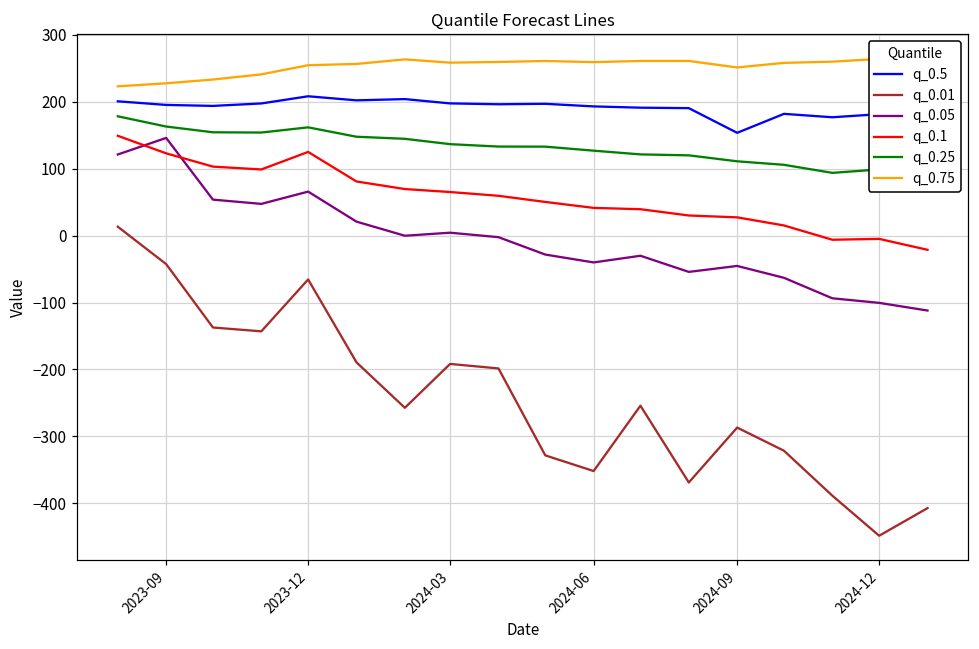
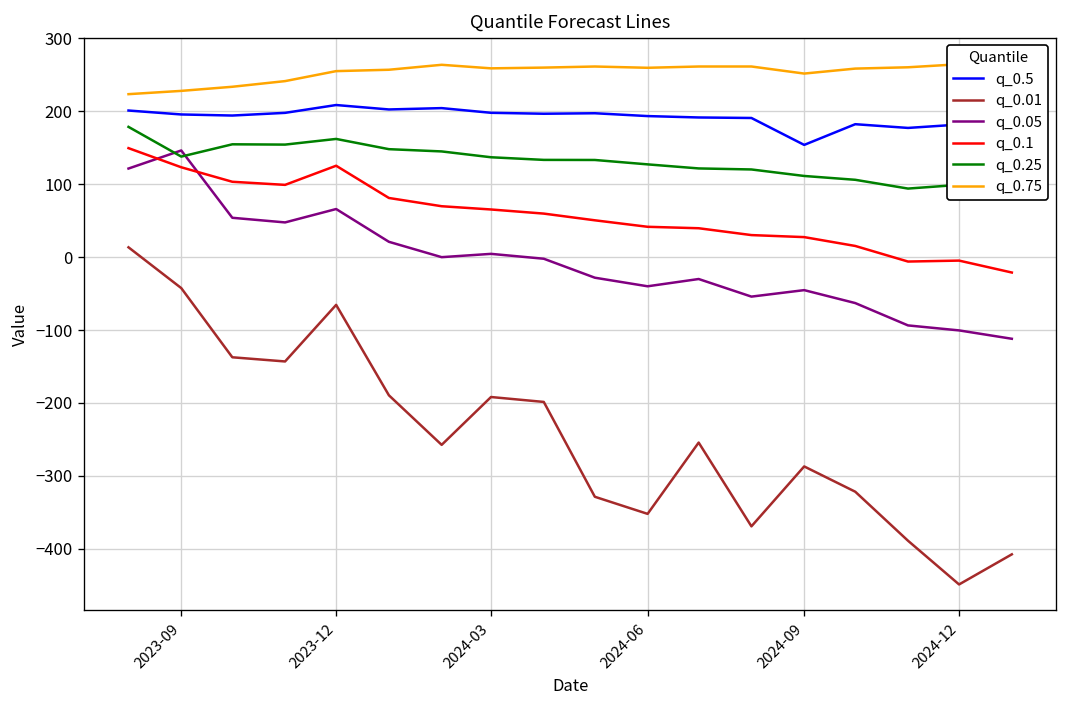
q_0.25, 2023-09: 160 -> 140
